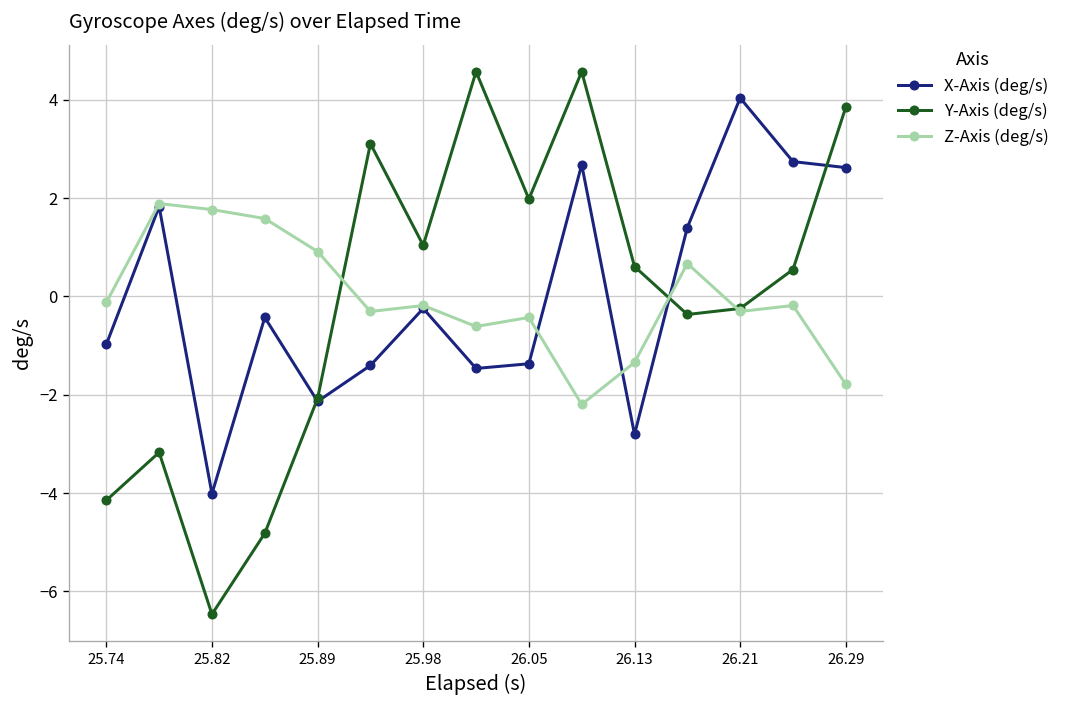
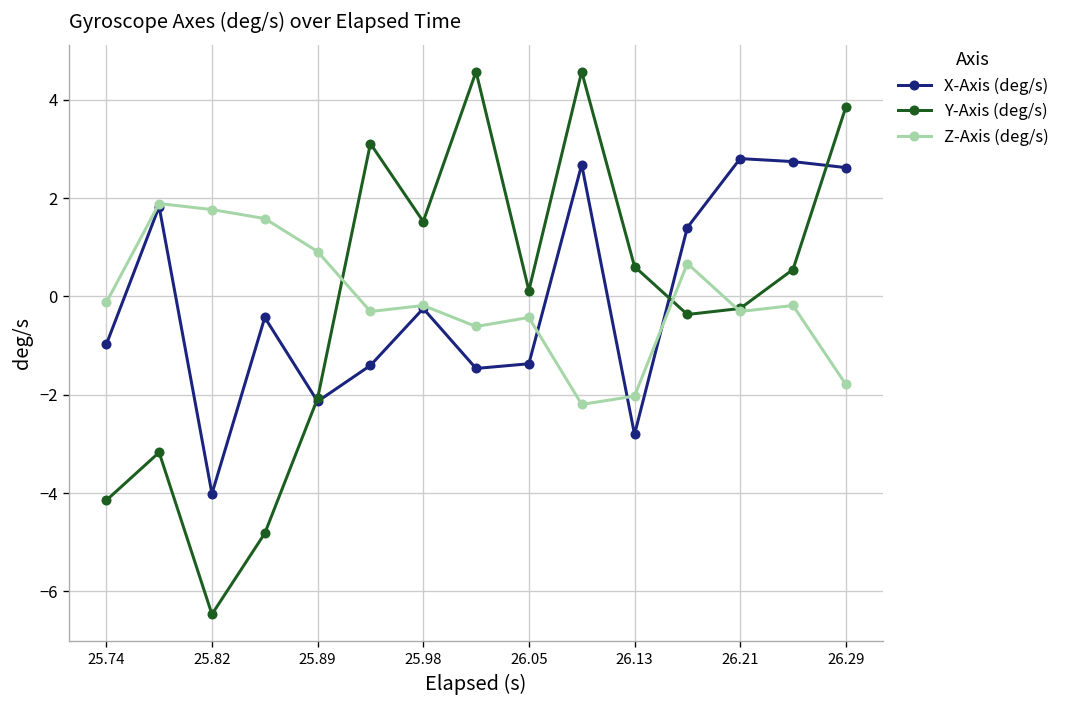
Y-Axis (deg/s), 25.98: 1.0 -> 1.5
Y-Axis (deg/s), 26.05: 2.0 -> 0.1
Z-Axis (deg/s), 26.13: -1.3 -> -2.0
X-Axis (deg/s), 26.21: 4.0 -> 2.8
